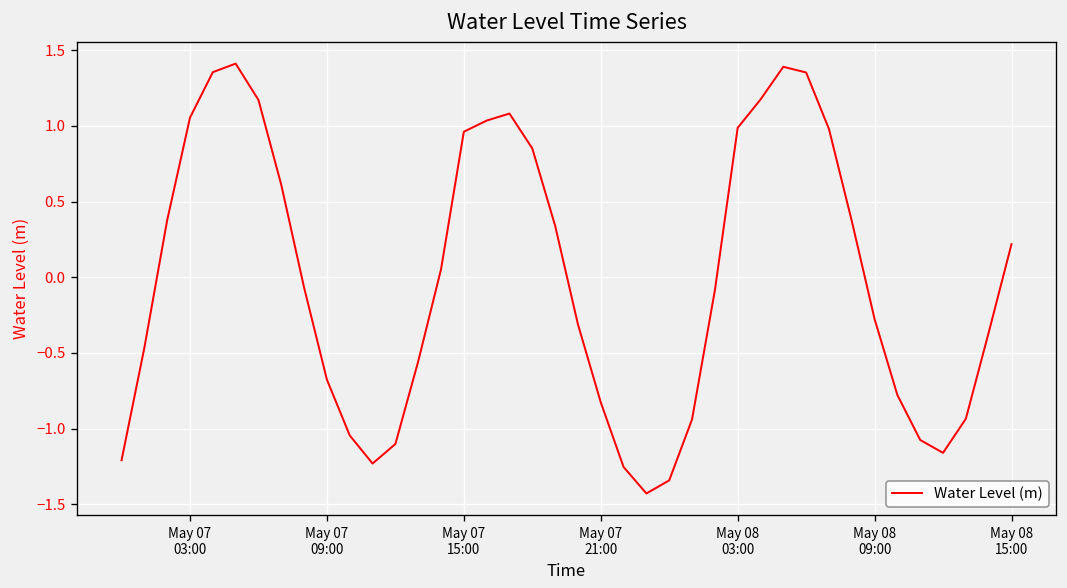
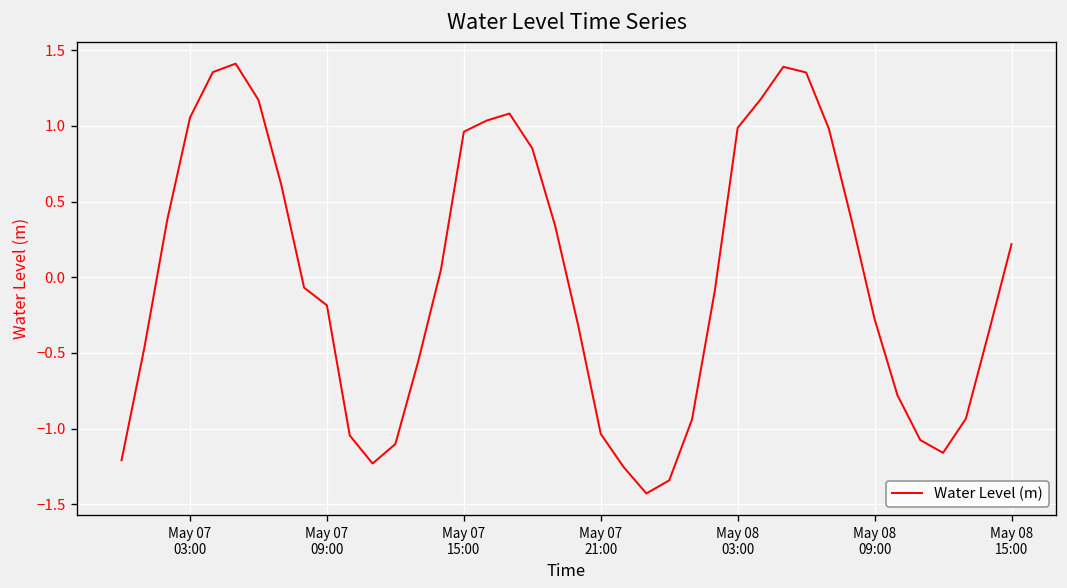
May 07 09:00: -0.68 -> -0.19
May 07 21:00: -0.83 -> -1.03
